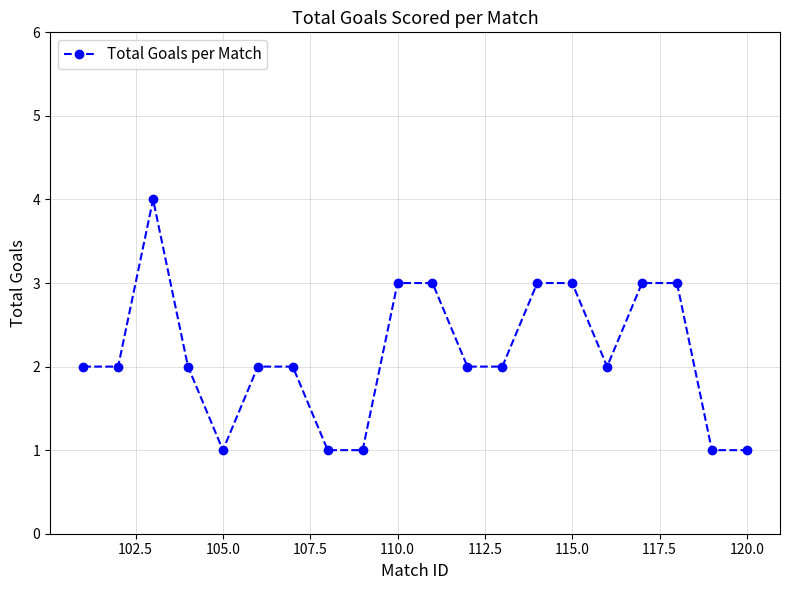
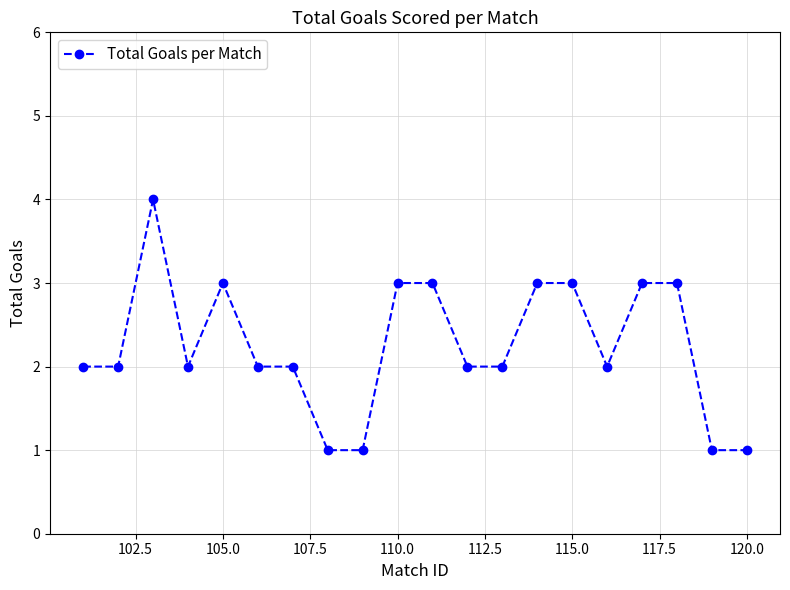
105.0: 1 -> 3
